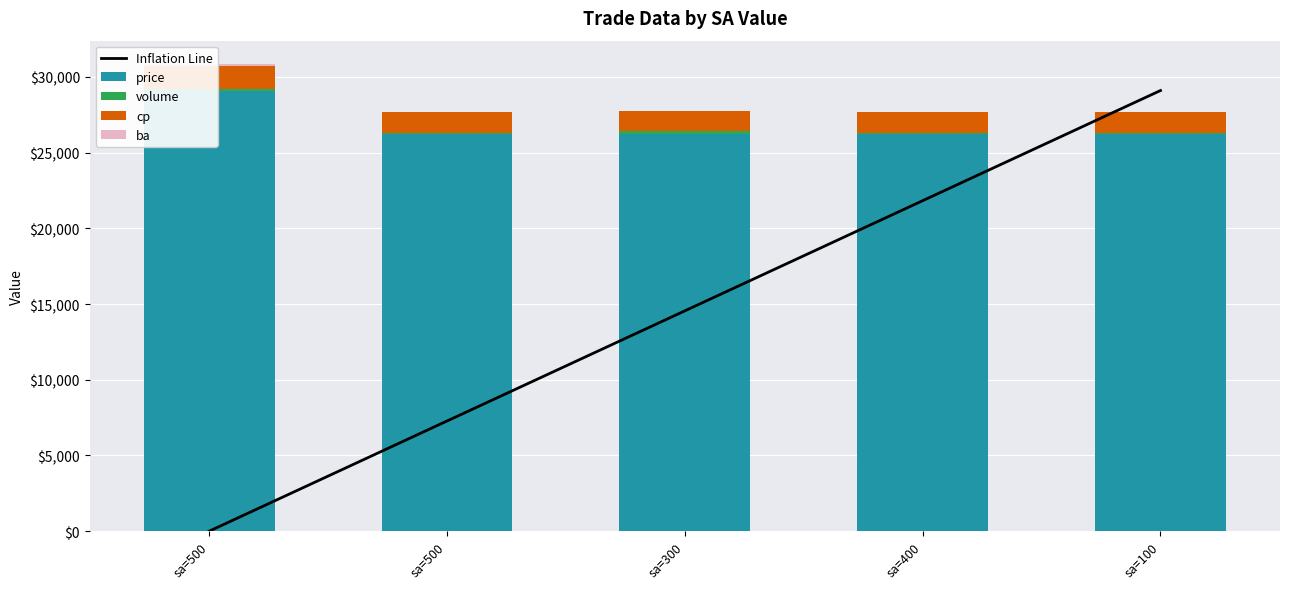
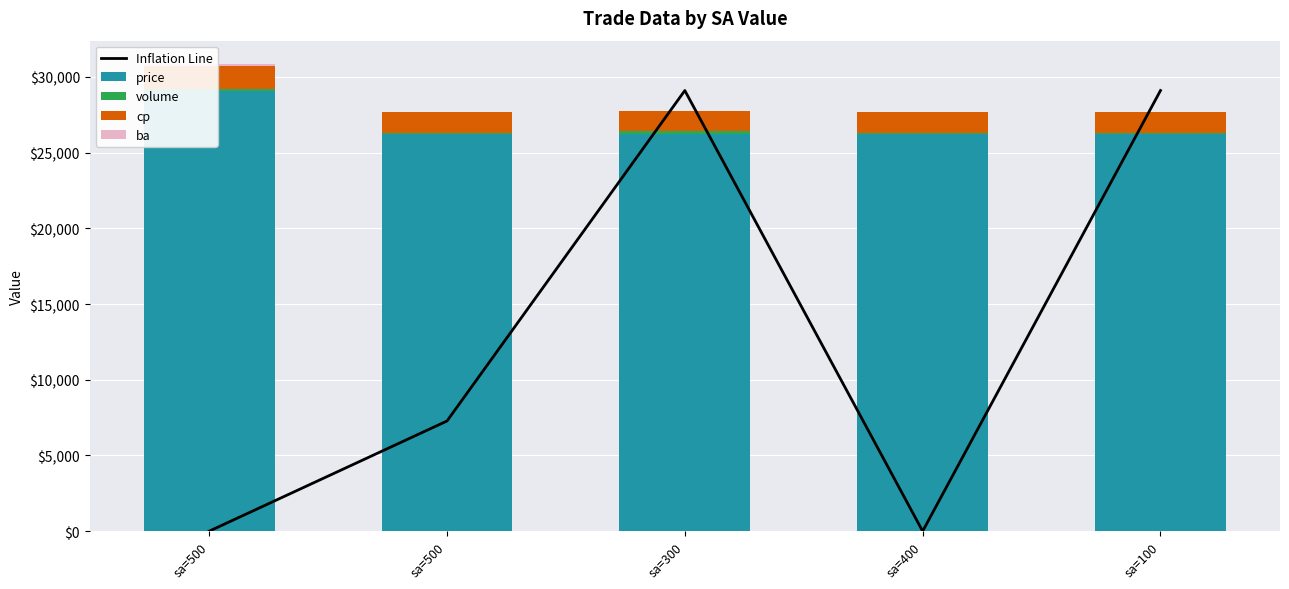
Inflation Line, sa=300: $14,600 -> $29,100
Inflation Line, sa=400: $21,800 -> $0
